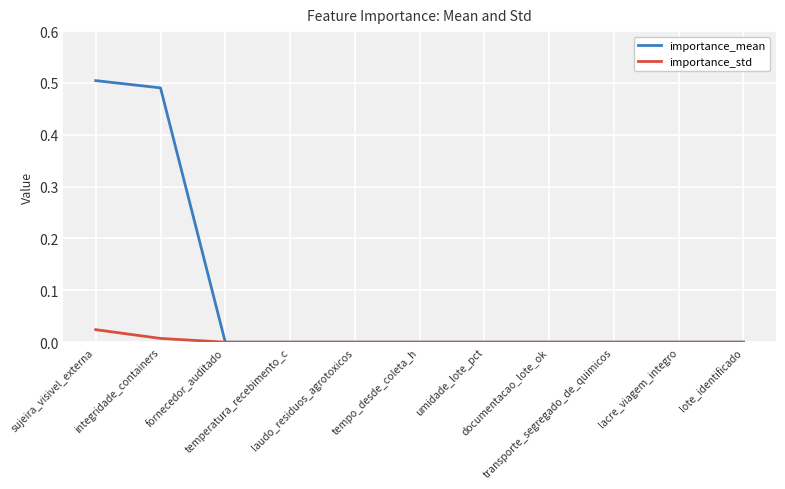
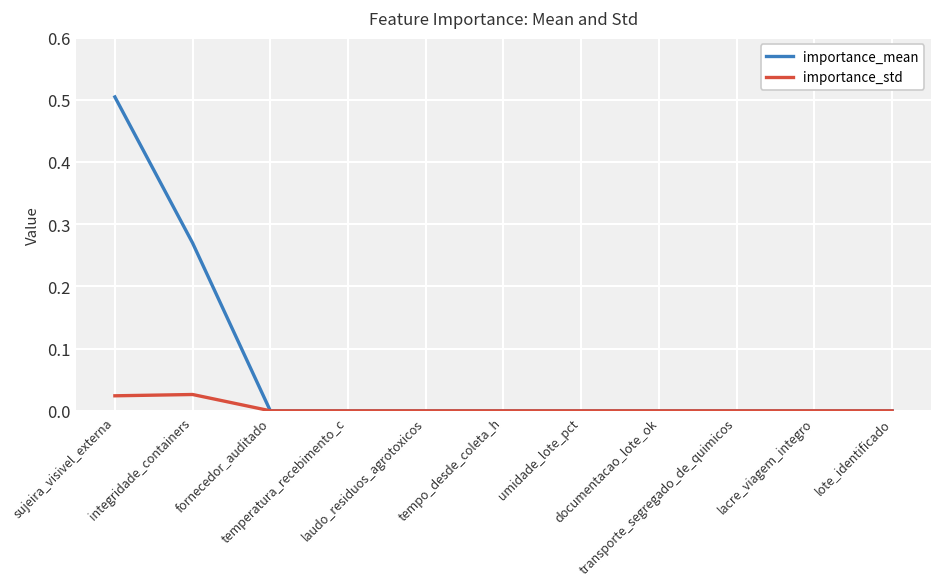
importance_mean, integridade_containers: 0.49 -> 0.27
importance_std, integridade_containers: 0.01 -> 0.03
